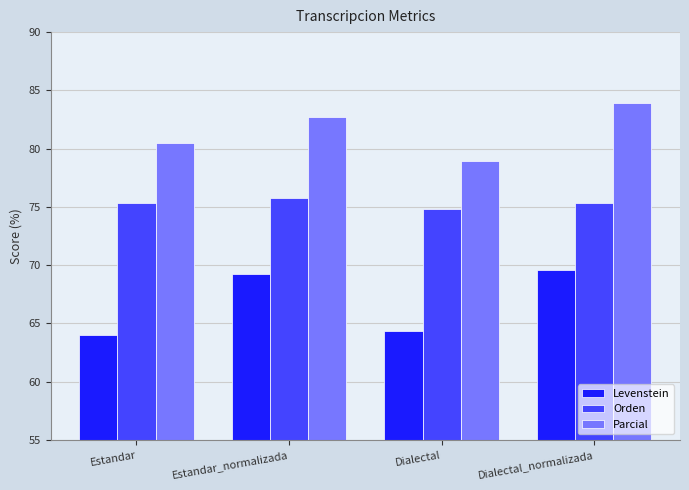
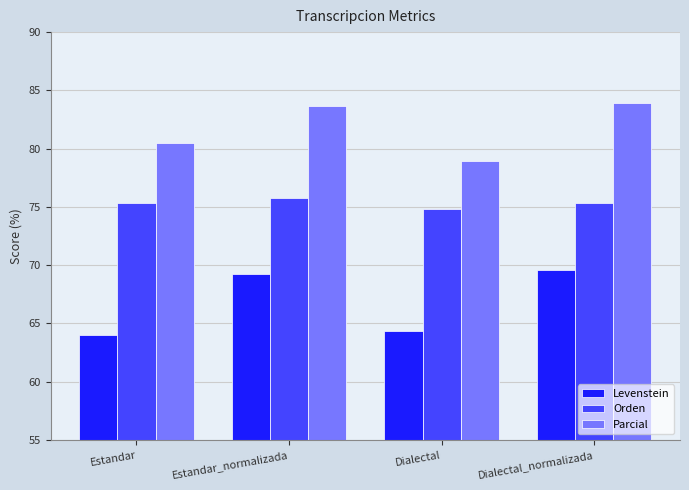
Parcial, Estandar_normalizada: 82.7 -> 83.7
